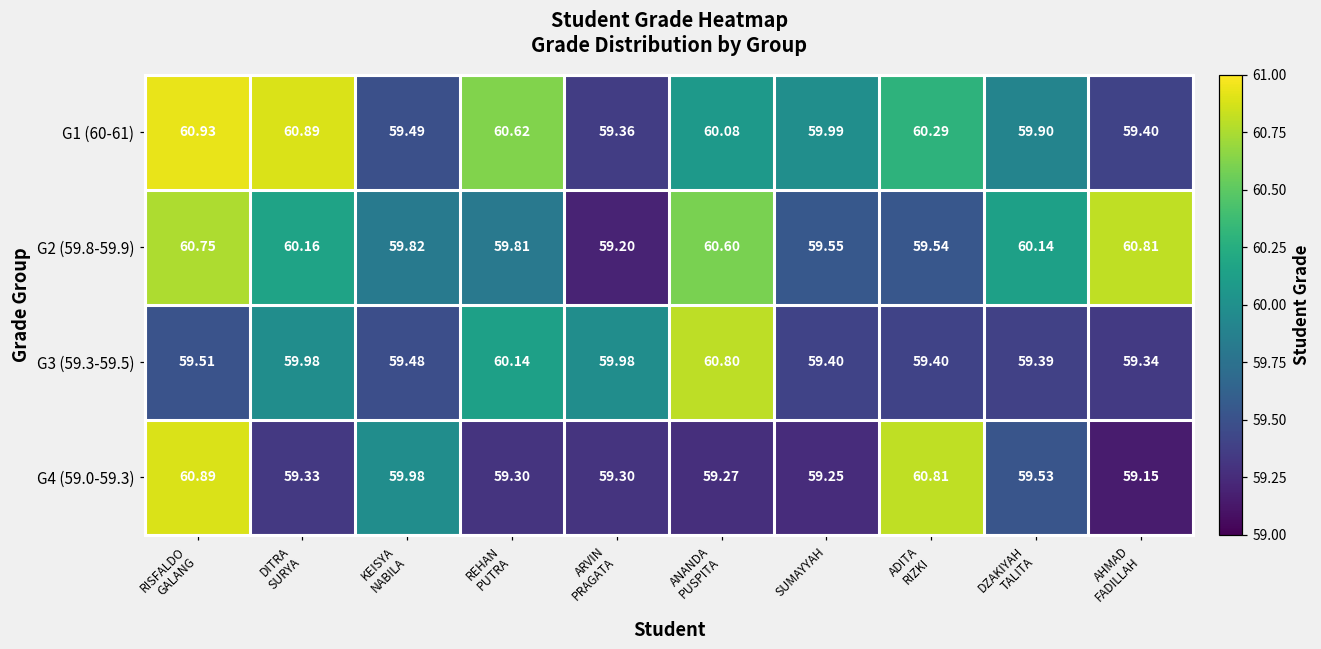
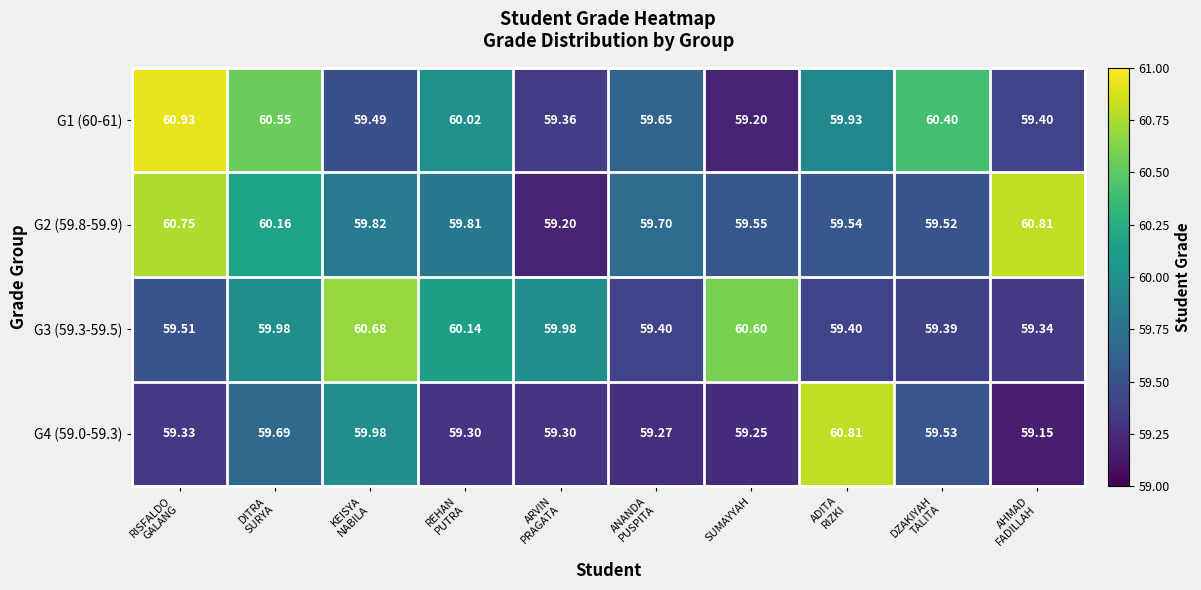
G1 (60-61), DITRA SURYA: 60.89 -> 60.55
G1 (60-61), REHAN PUTRA: 60.62 -> 60.02
G1 (60-61), ANANDA PUSPITA: 60.08 -> 59.65
G1 (60-61), SUMAYYAH: 59.99 -> 59.20
G1 (60-61), ADITA RIZKI: 60.29 -> 59.93
G1 (60-61), DZAKIYAH TALITA: 59.90 -> 60.40
G2 (59.8-59.9), ANANDA PUSPITA: 60.60 -> 59.70
G2 (59.8-59.9), DZAKIYAH TALITA: 60.14 -> 59.52
G3 (59.3-59.5), KEISYA NABILA: 59.48 -> 60.68
G3 (59.3-59.5), ANANDA PUSPITA: 60.80 -> 59.40
G3 (59.3-59.5), SUMAYYAH: 59.40 -> 60.60
G4 (59.0-59.3), RISFALDO GALANG: 60.89 -> 59.33
G4 (59.0-59.3), DITRA SURYA: 59.33 -> 59.69
